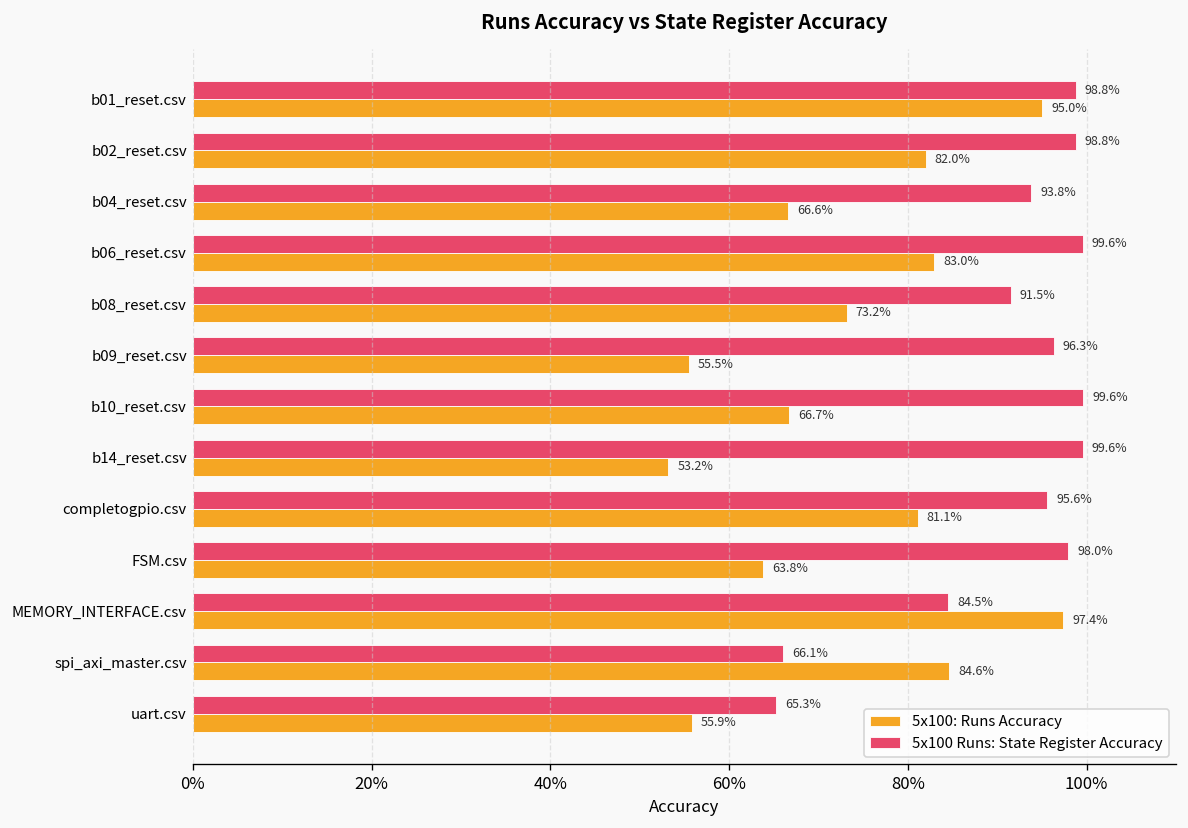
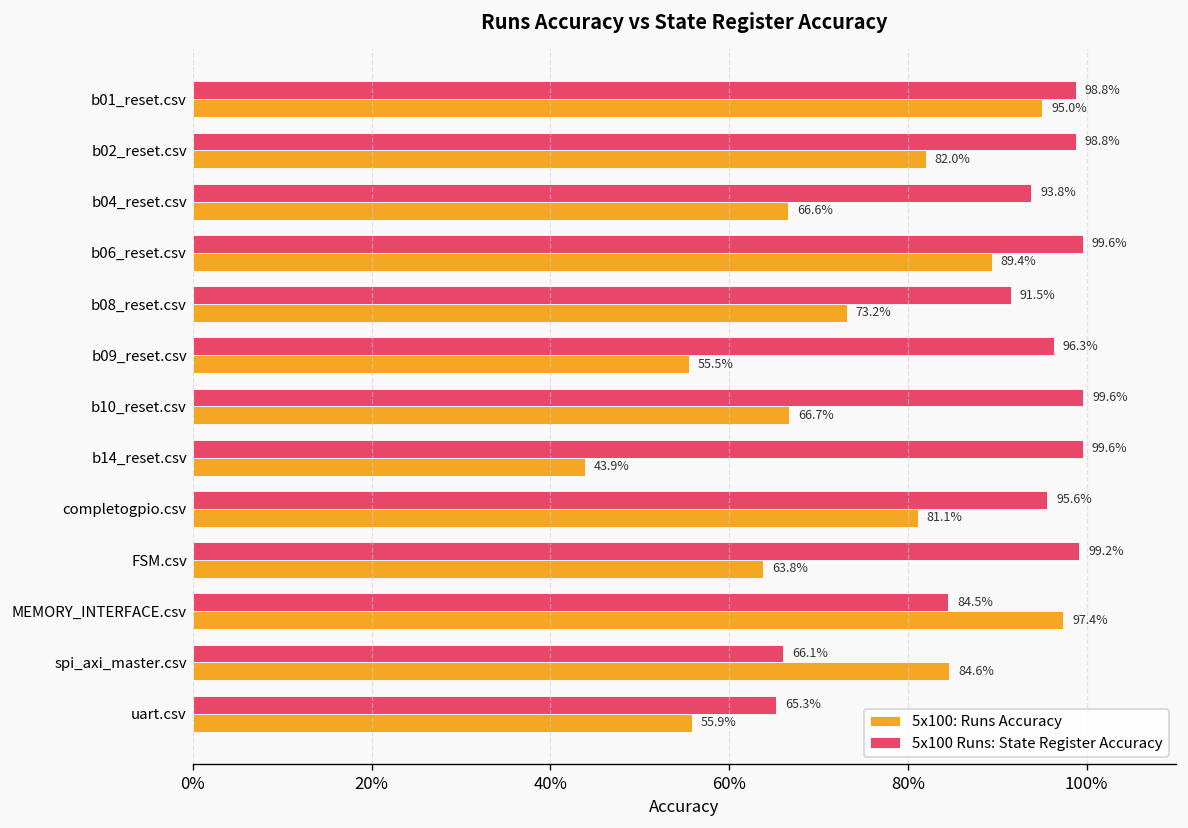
5x100: Runs Accuracy, b06_reset.csv: 83.0% -> 89.4%
5x100: Runs Accuracy, b14_reset.csv: 53.2% -> 43.9%
5x100 Runs: State Register Accuracy, FSM.csv: 98.0% -> 99.2%
